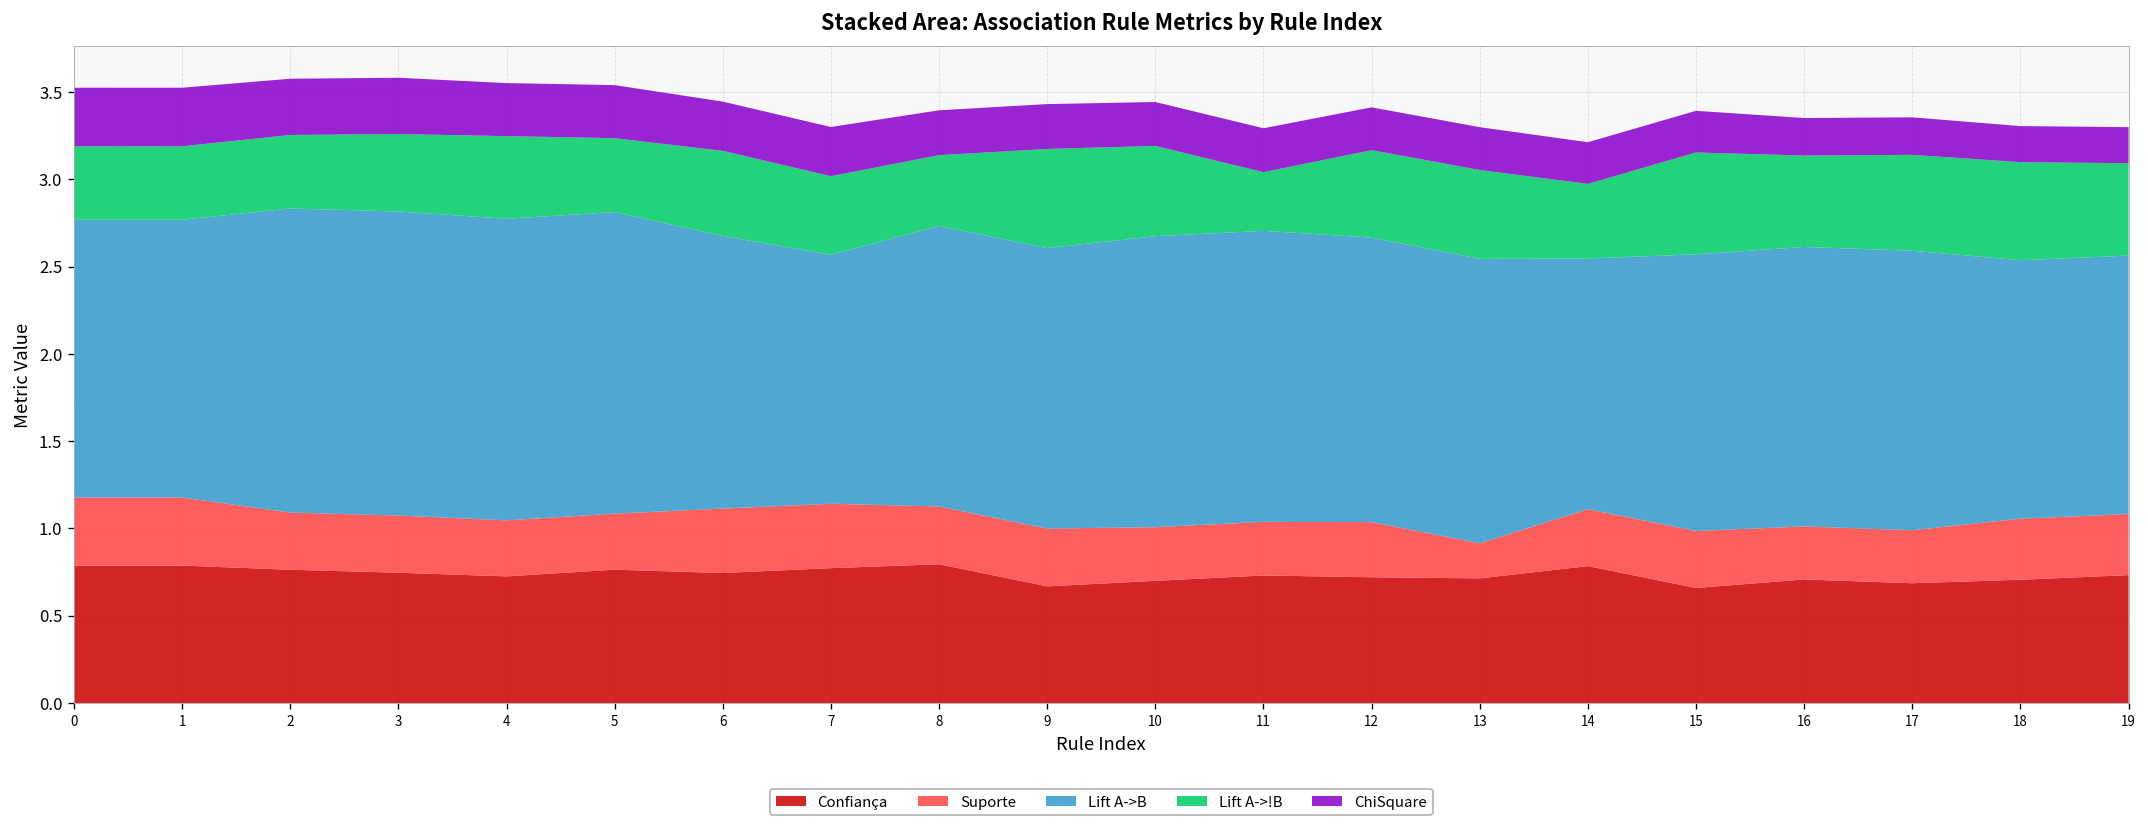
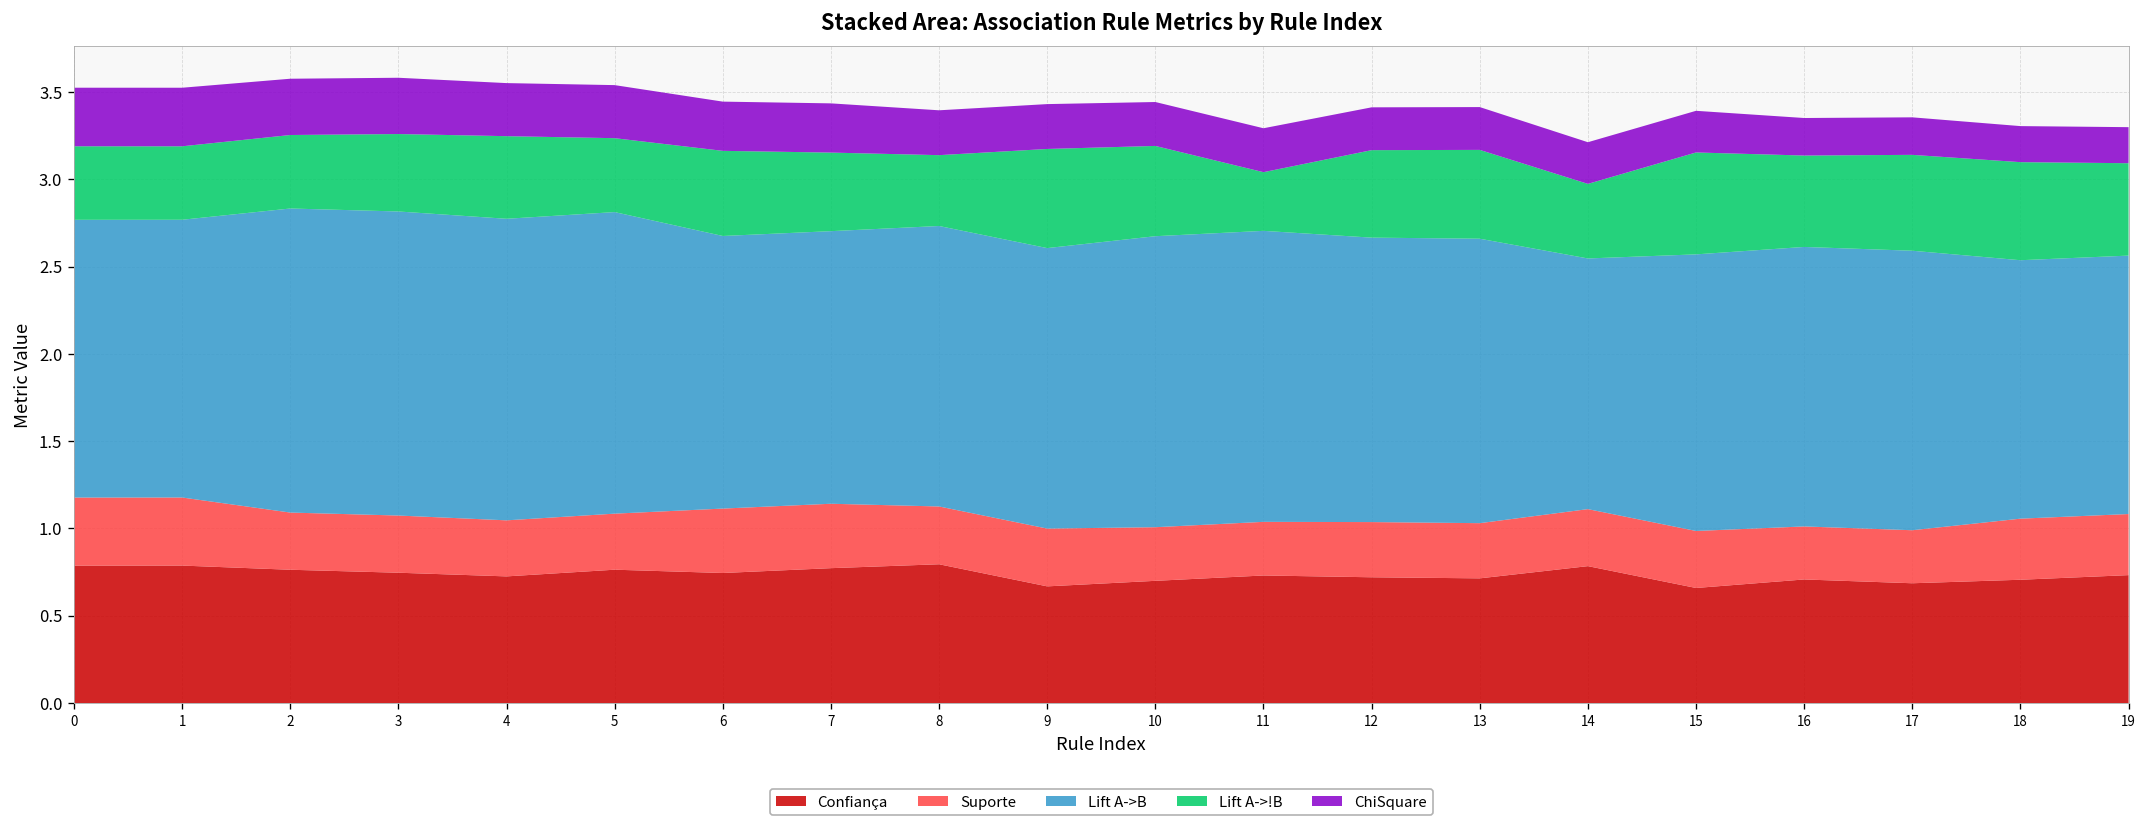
Lift A->B, 7: 1.43 -> 1.56
Suporte, 13: 0.20 -> 0.32
